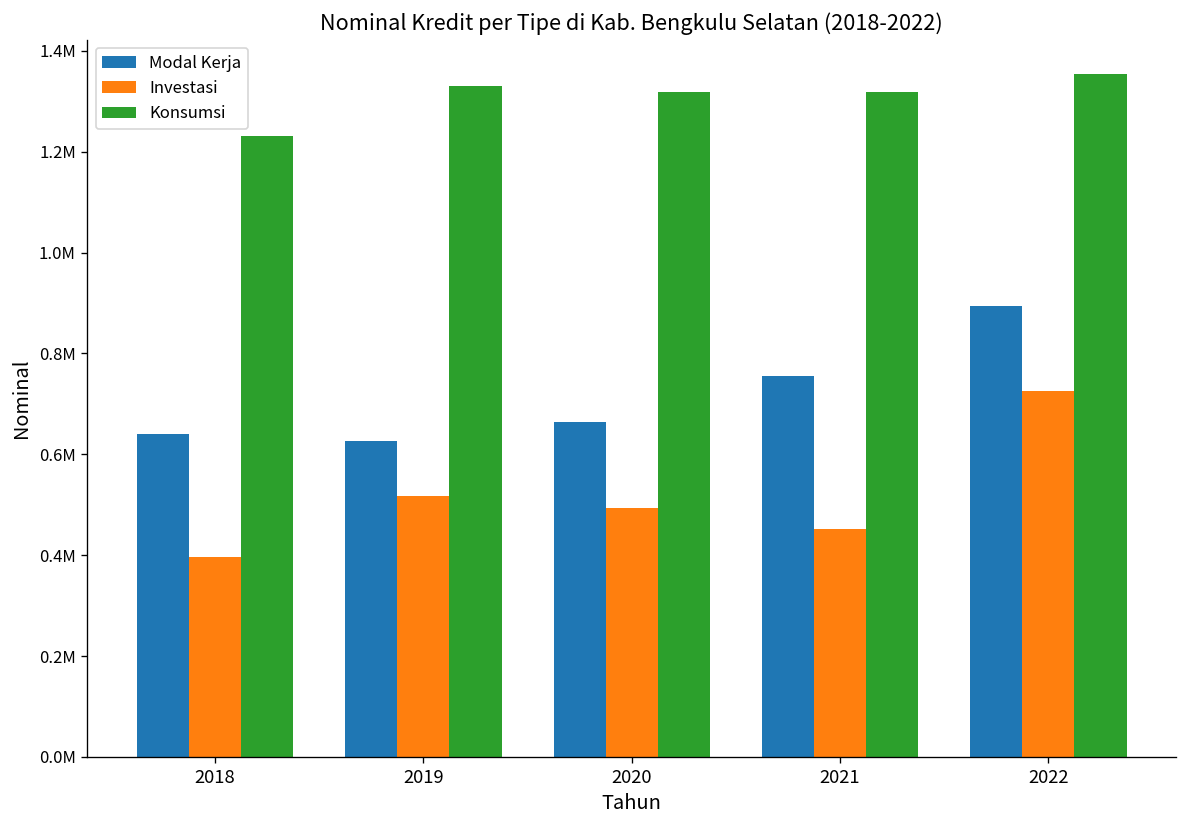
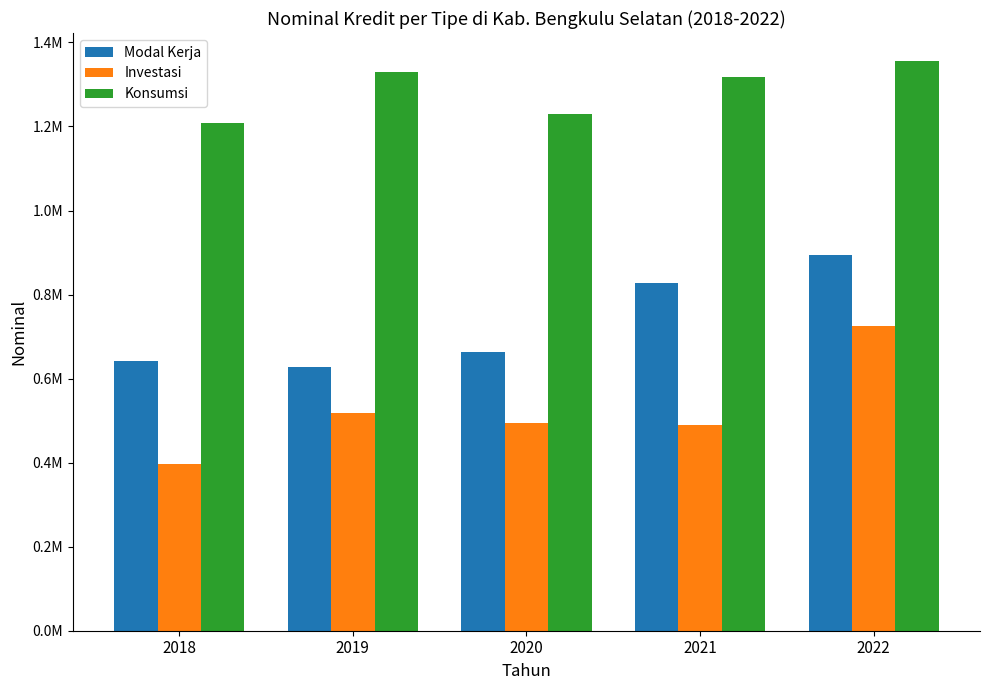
Konsumsi, 2018: 1230000 -> 1210000
Konsumsi, 2020: 1320000 -> 1230000
Modal Kerja, 2021: 750000 -> 830000
Investasi, 2021: 450000 -> 490000
